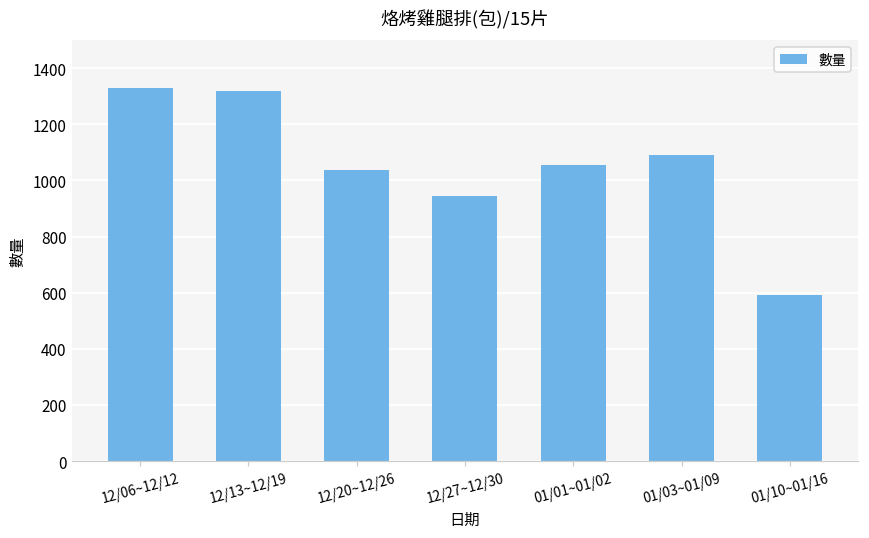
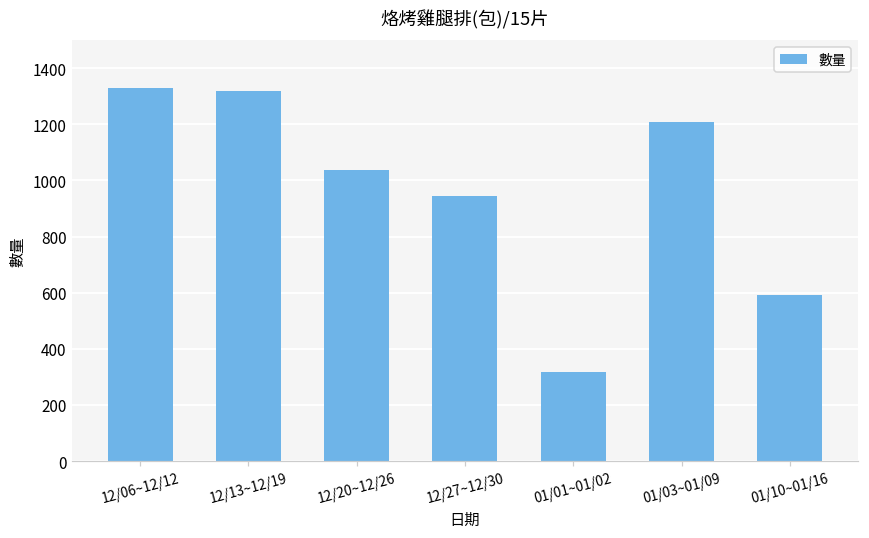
01/01~01/02: 1060 -> 320
01/03~01/09: 1090 -> 1210
